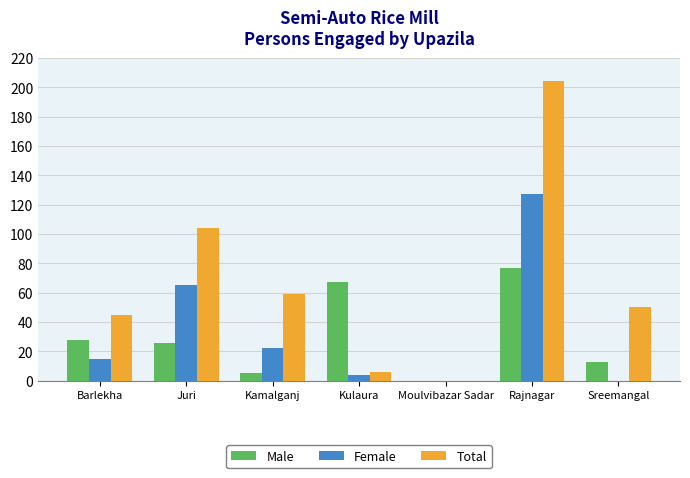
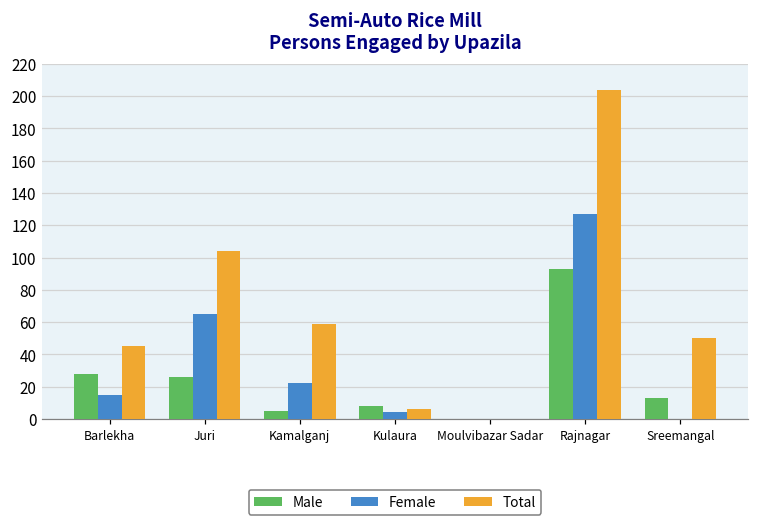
Male, Kulaura: 67 -> 8
Male, Rajnagar: 77 -> 93
